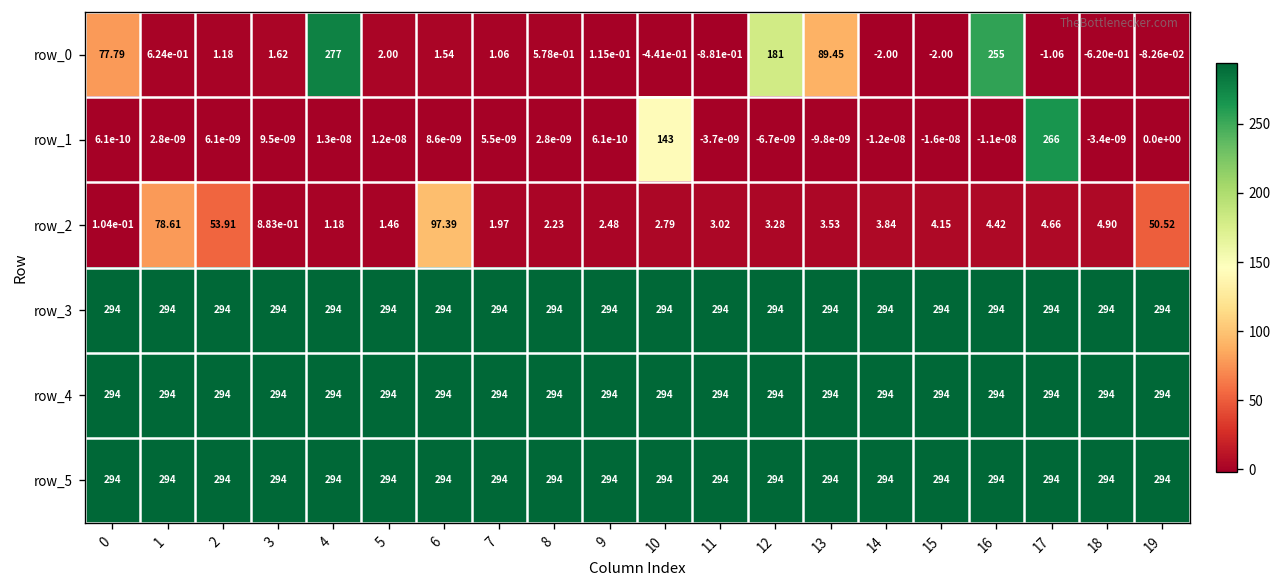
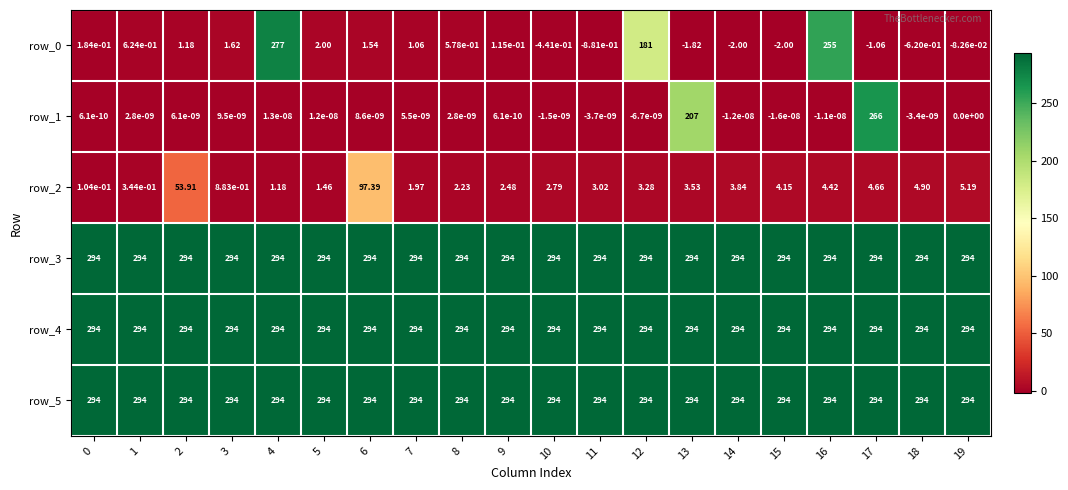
row_0, 0: 77.79 -> 1.84e-01
row_0, 13: 89.45 -> -1.82
row_1, 10: 143 -> -1.5e-09
row_1, 13: -9.8e-09 -> 207
row_2, 1: 78.61 -> 3.44e-01
row_2, 19: 50.52 -> 5.19
